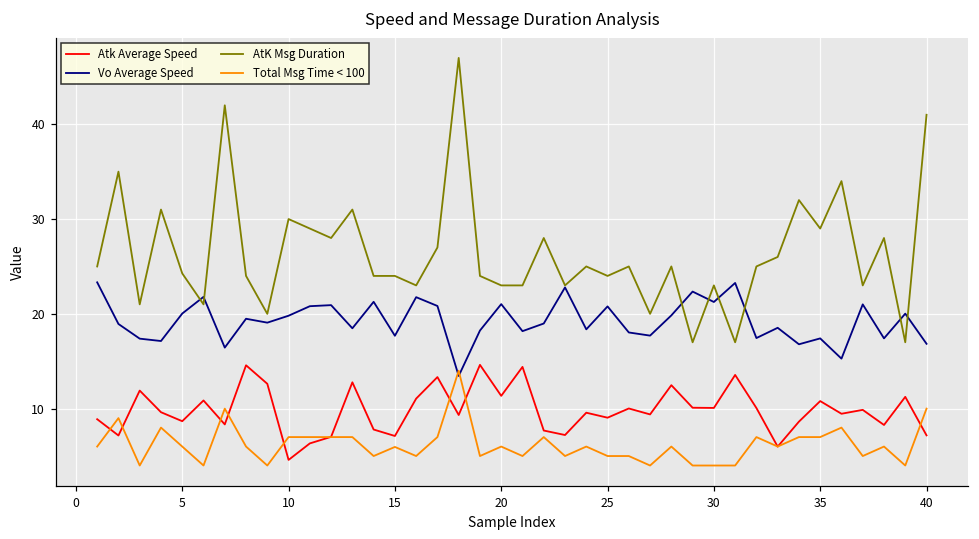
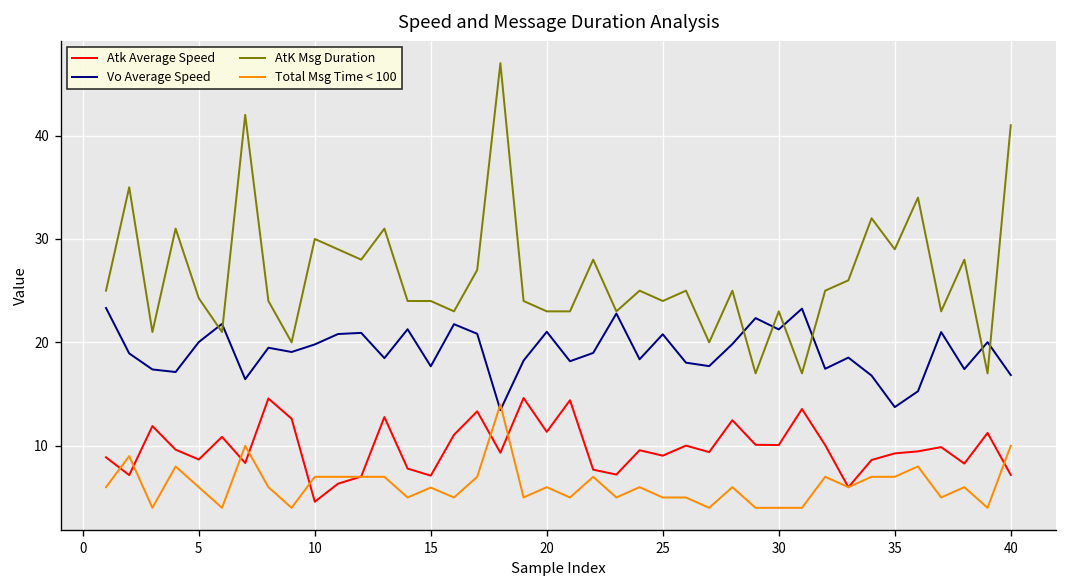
Atk Average Speed, 35: 11 -> 9
Vo Average Speed, 35: 17 -> 14
